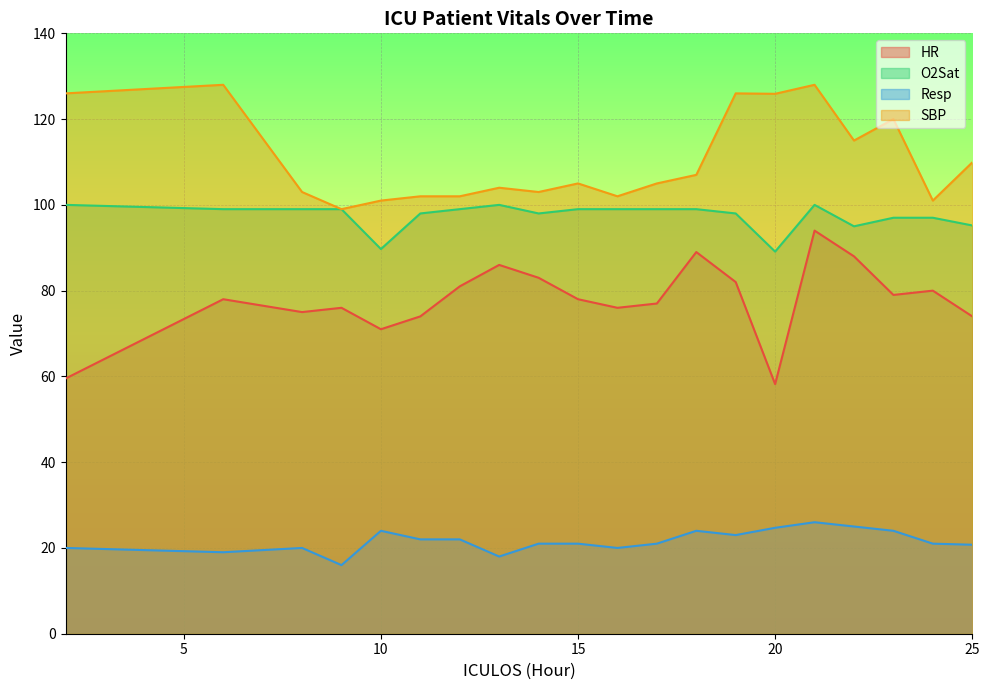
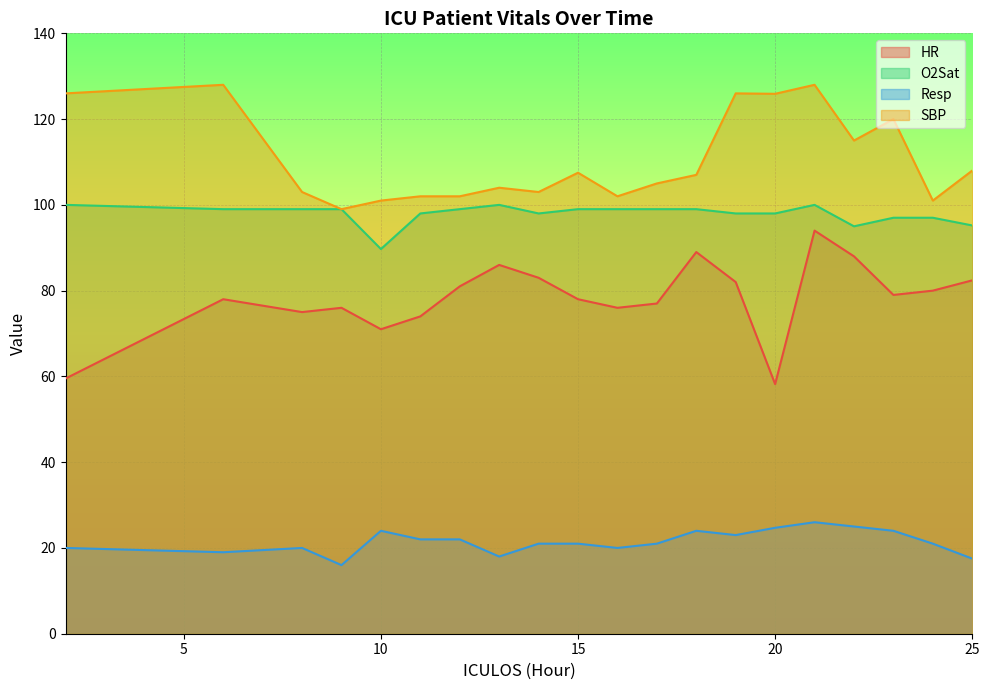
SBP, 15: 105 -> 108
O2Sat, 20: 89 -> 98
HR, 25: 74 -> 82
Resp, 25: 21 -> 18
SBP, 25: 110 -> 108
